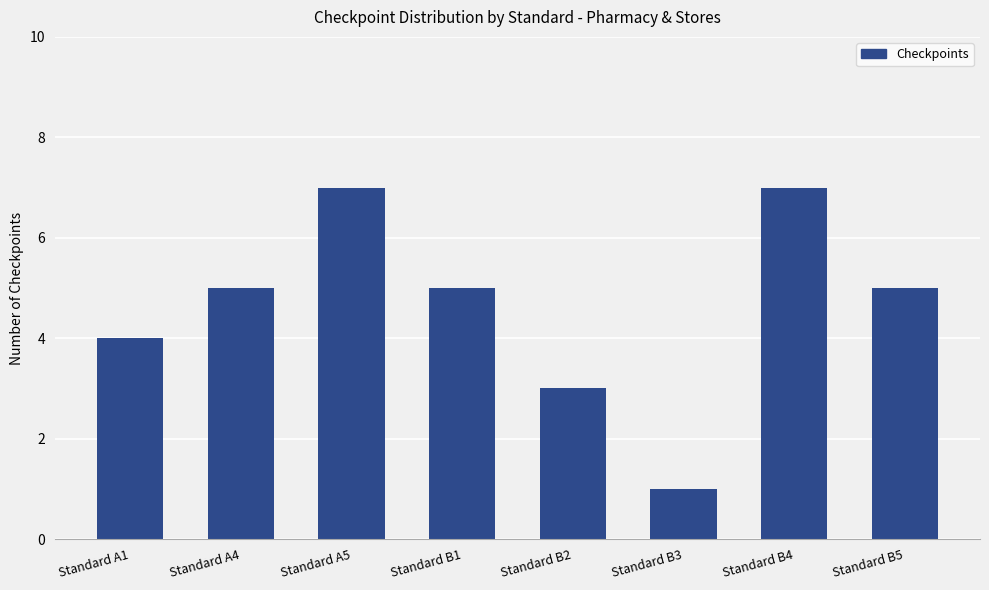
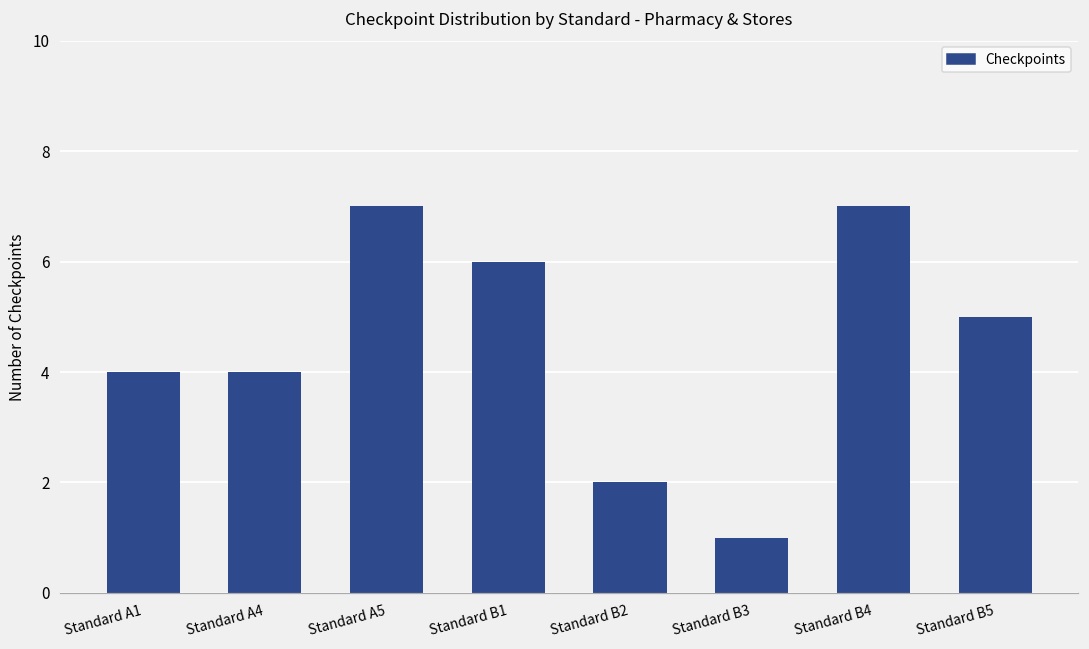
Standard A4: 5 -> 4
Standard B1: 5 -> 6
Standard B2: 3 -> 2
